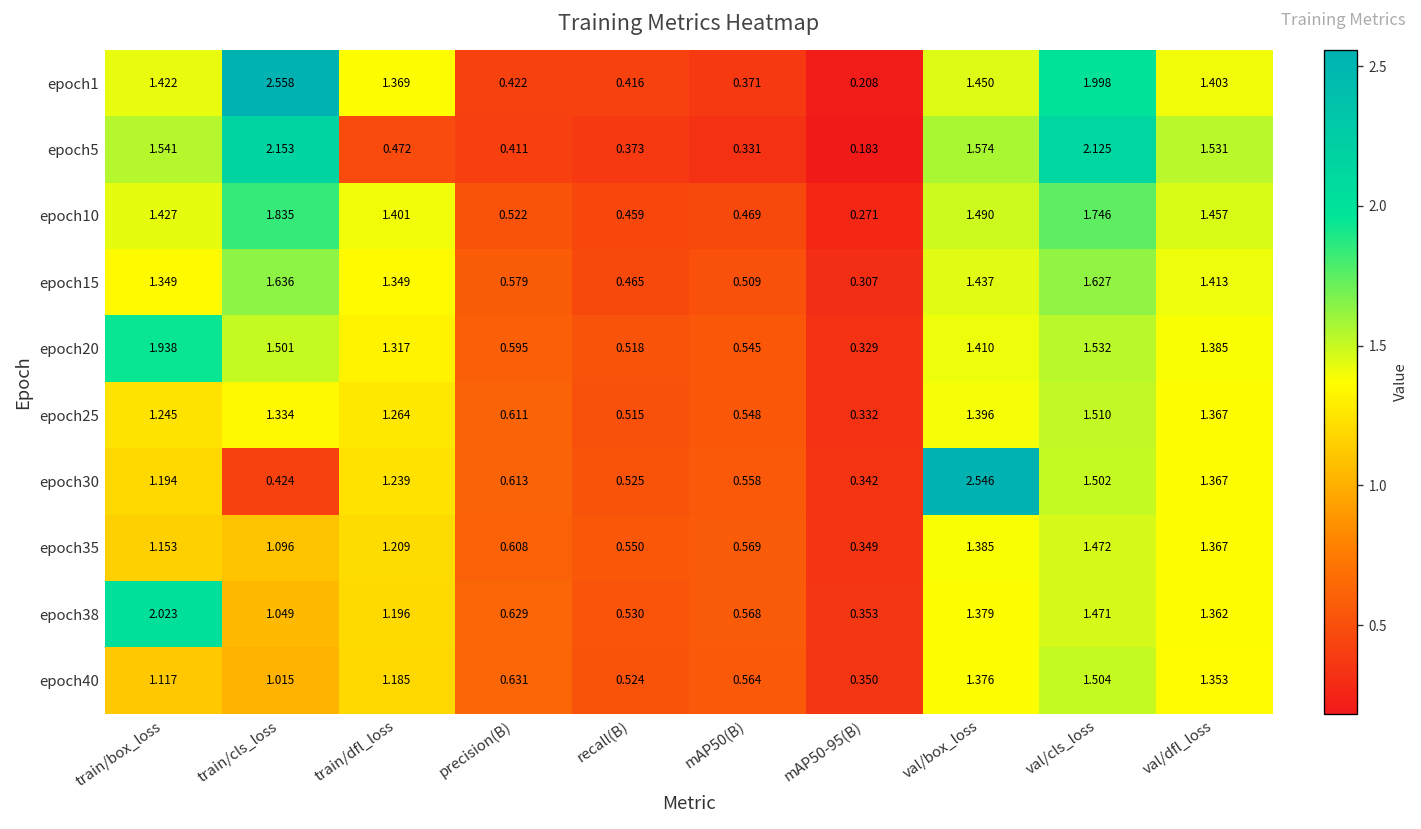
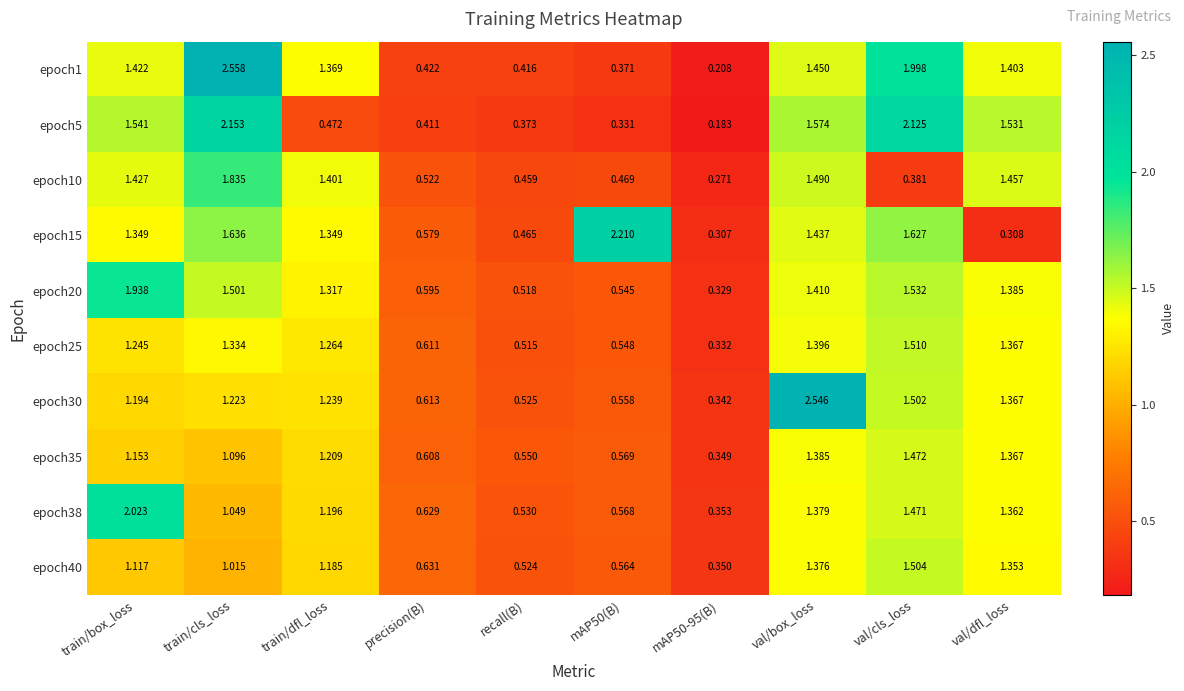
epoch10, val/cls_loss: 1.746 -> 0.381
epoch15, mAP50(B): 0.509 -> 2.210
epoch15, val/dfl_loss: 1.413 -> 0.308
epoch30, train/cls_loss: 0.424 -> 1.223
